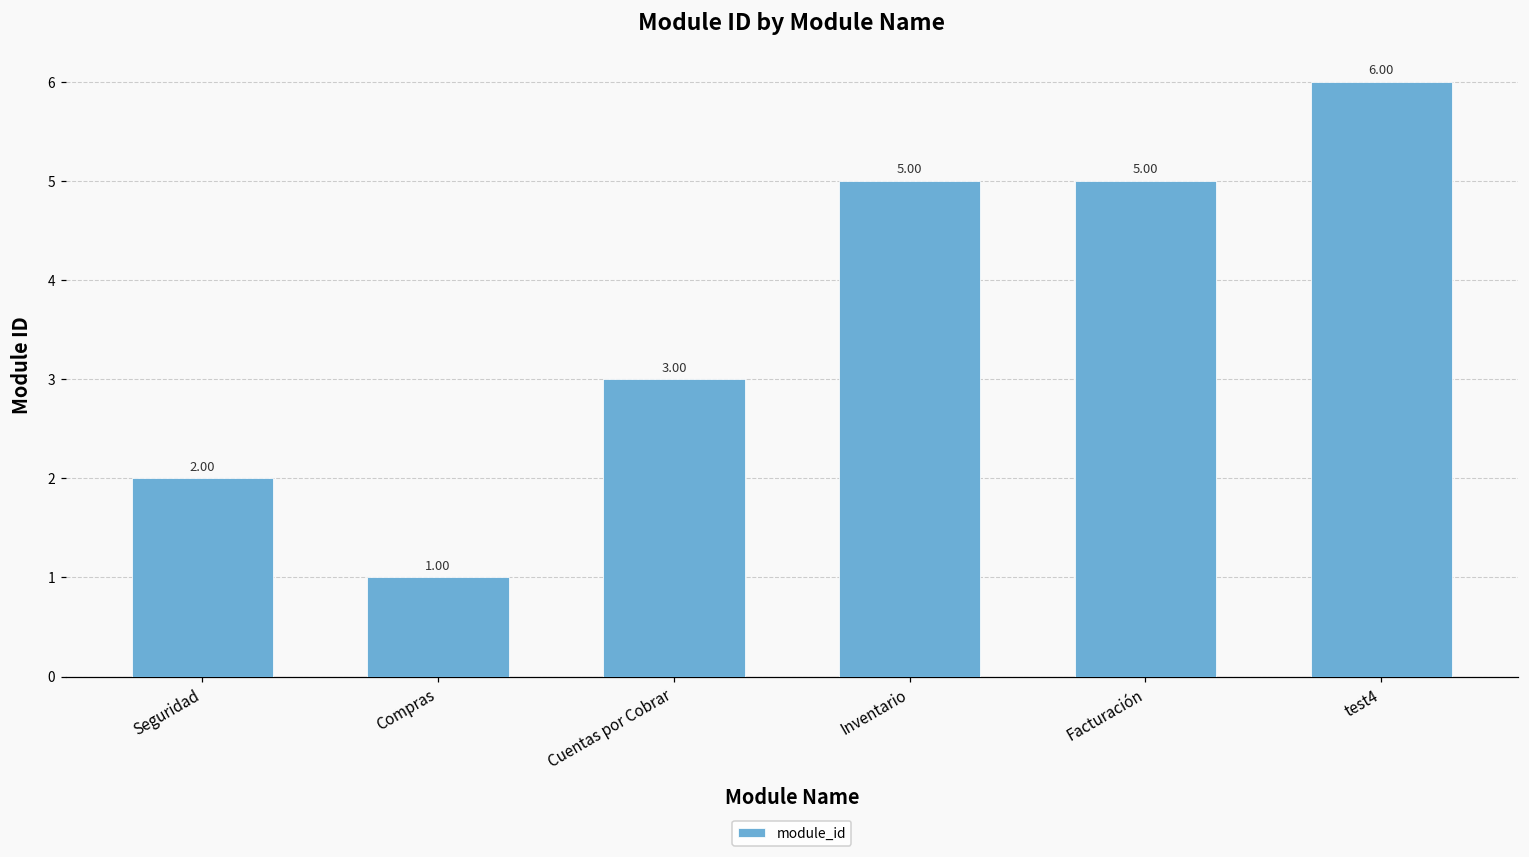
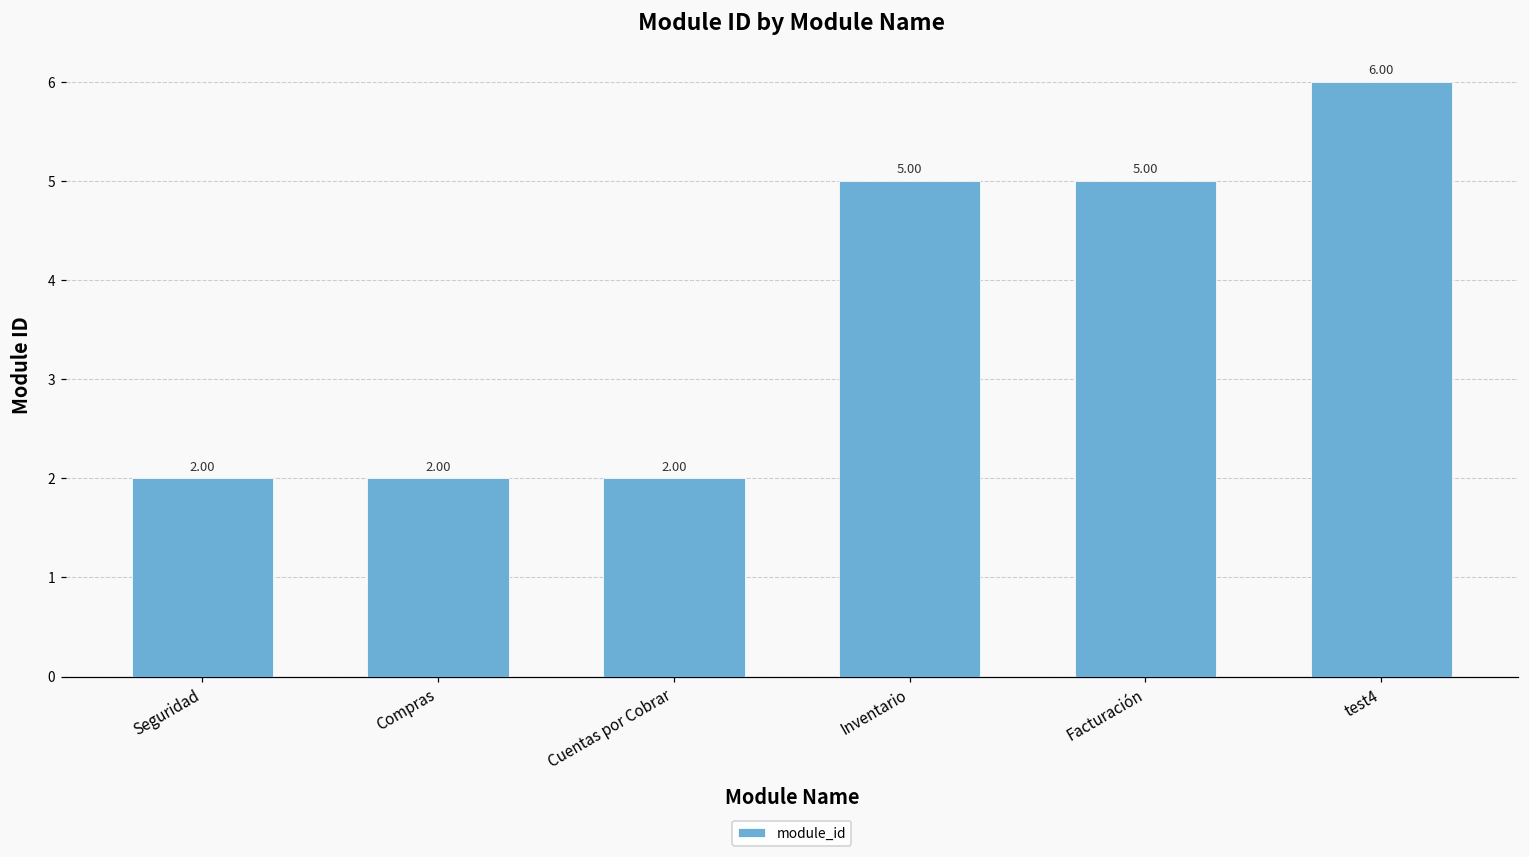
Compras: 1.00 -> 2.00
Cuentas por Cobrar: 3.00 -> 2.00
